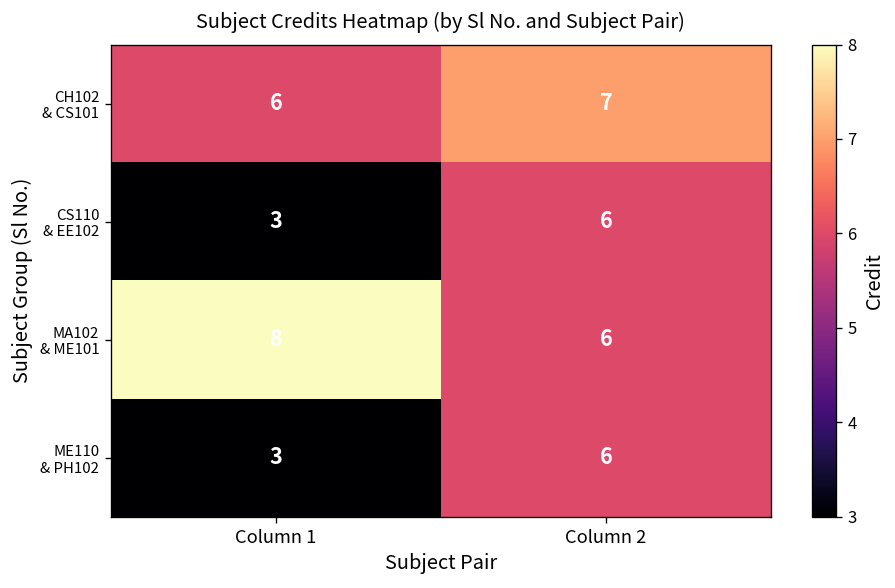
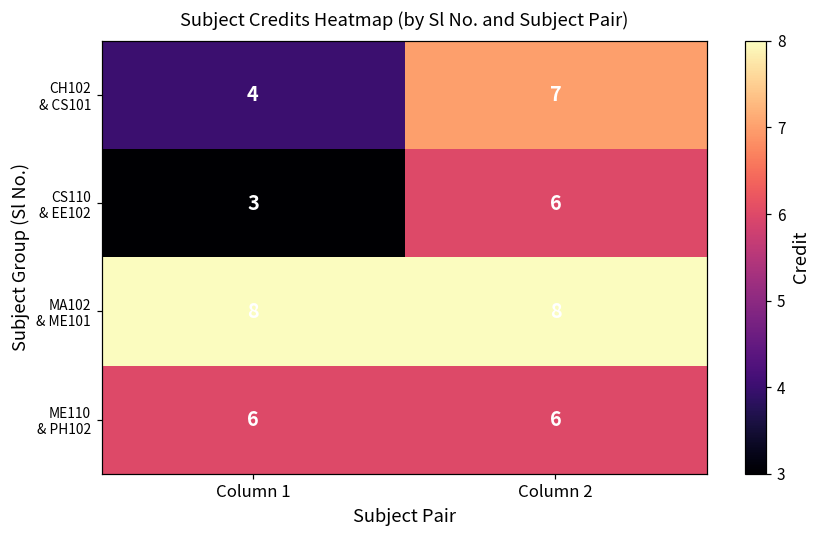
CH102 & CS101, Column 1: 6 -> 4
MA102 & ME101, Column 2: 6 -> 8
ME110 & PH102, Column 1: 3 -> 6
